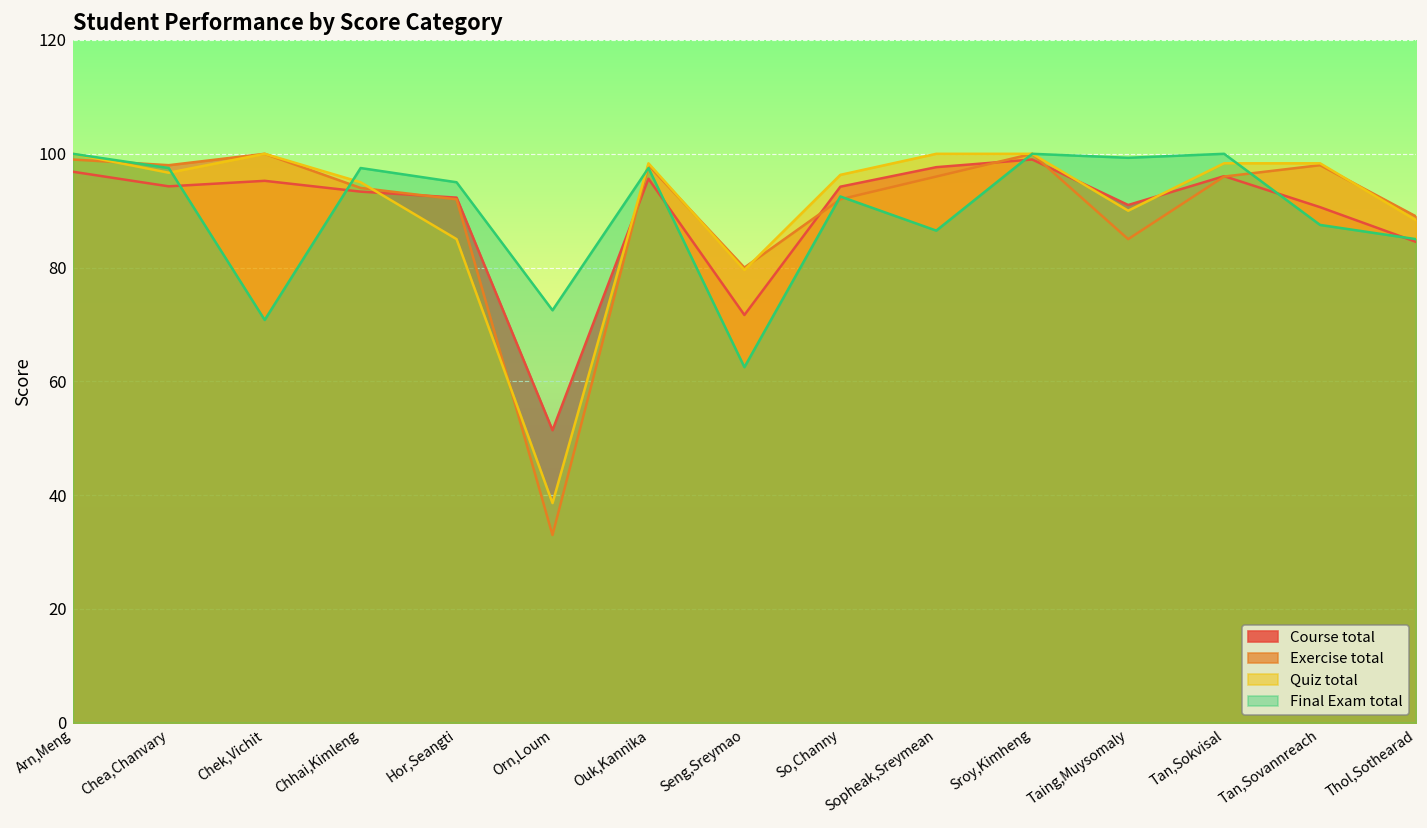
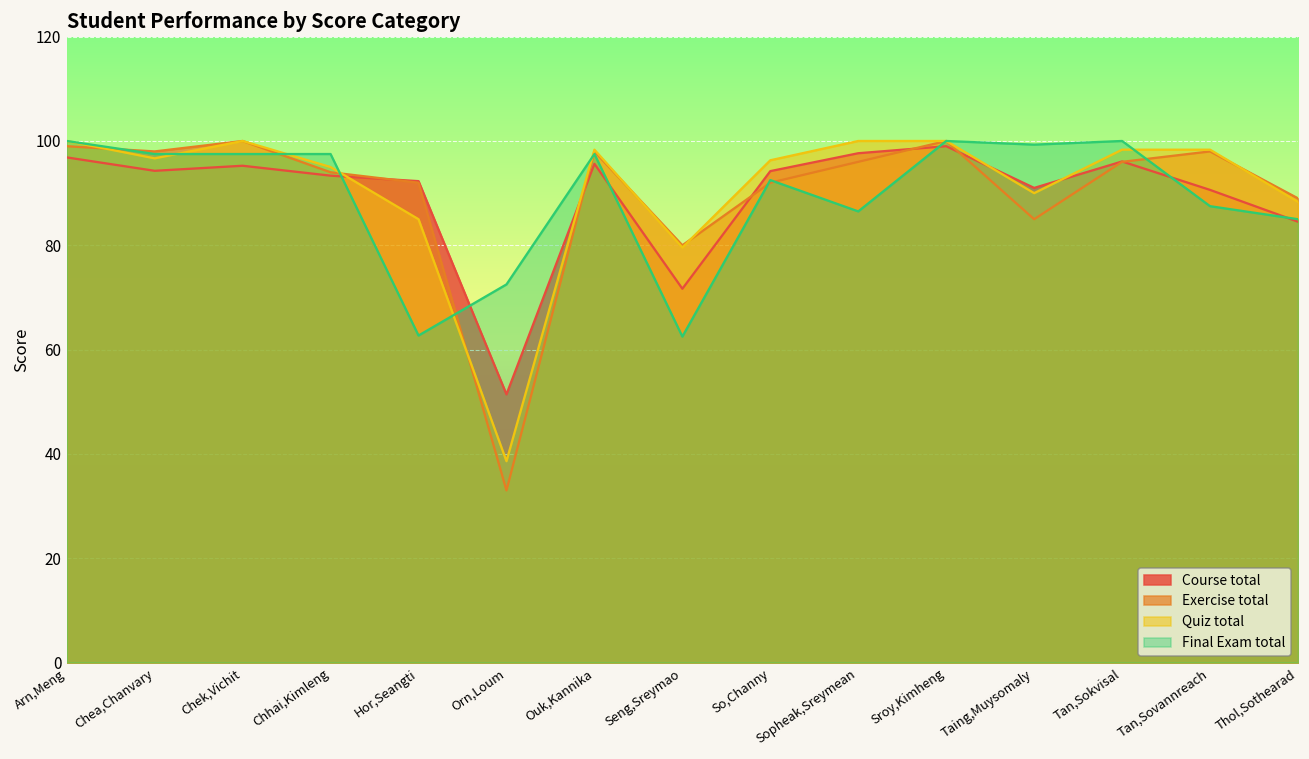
Final Exam total, Chek,Vichit: 71 -> 98
Final Exam total, Hor,Seangti: 95 -> 63
